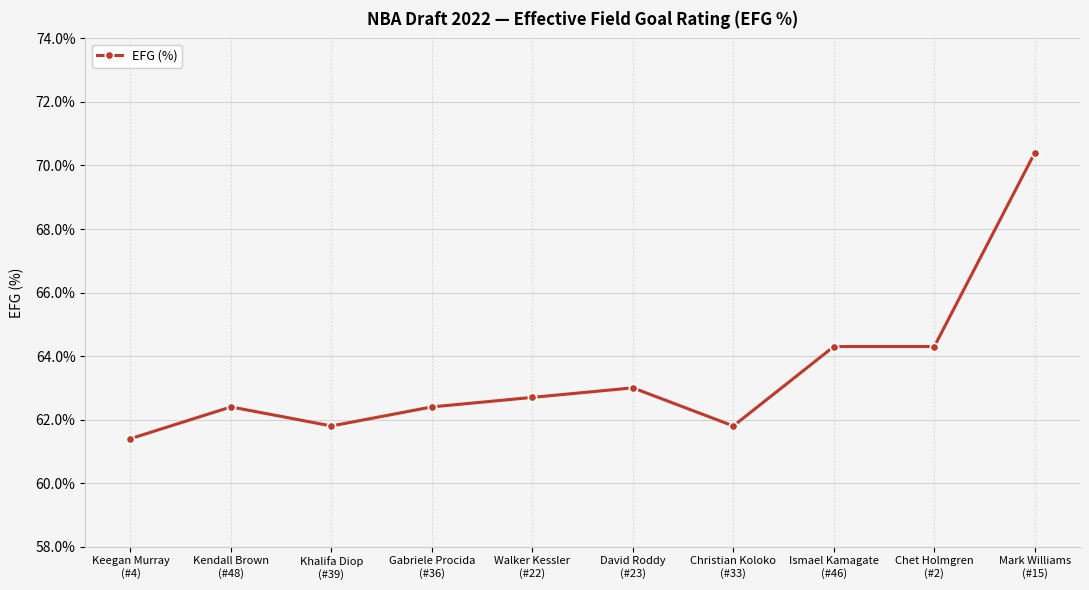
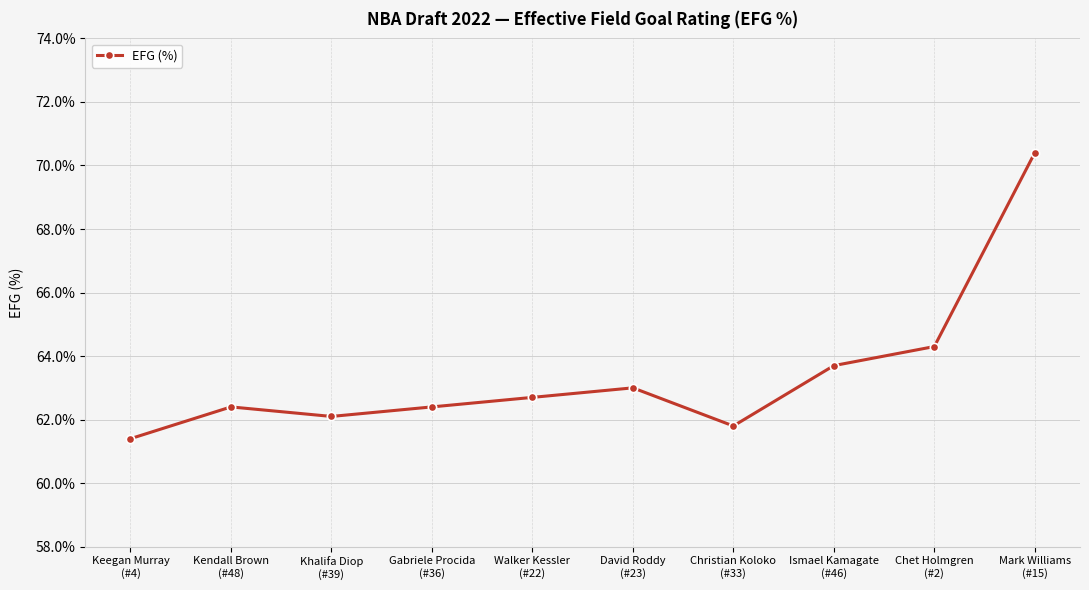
Khalifa Diop (#39): 61.8% -> 62.1%
Ismael Kamagate (#46): 64.3% -> 63.7%
